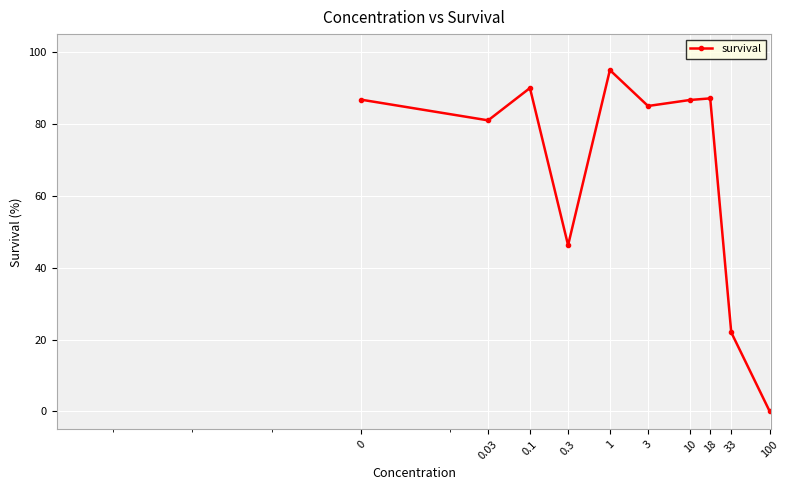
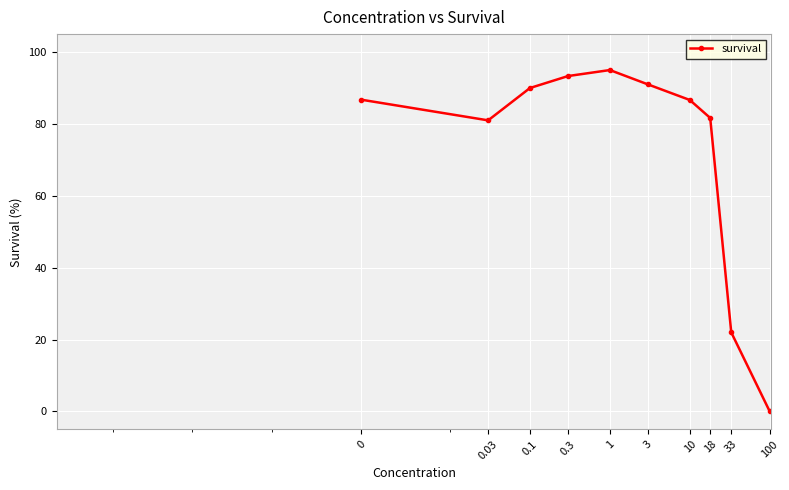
0.3: 46 -> 93
3: 85 -> 91
18: 87 -> 82
